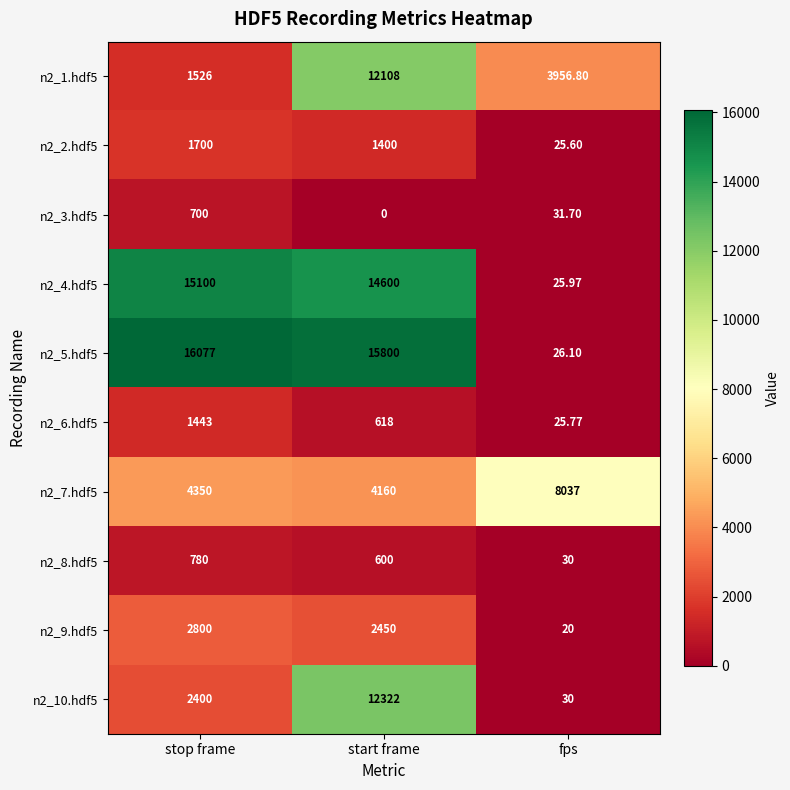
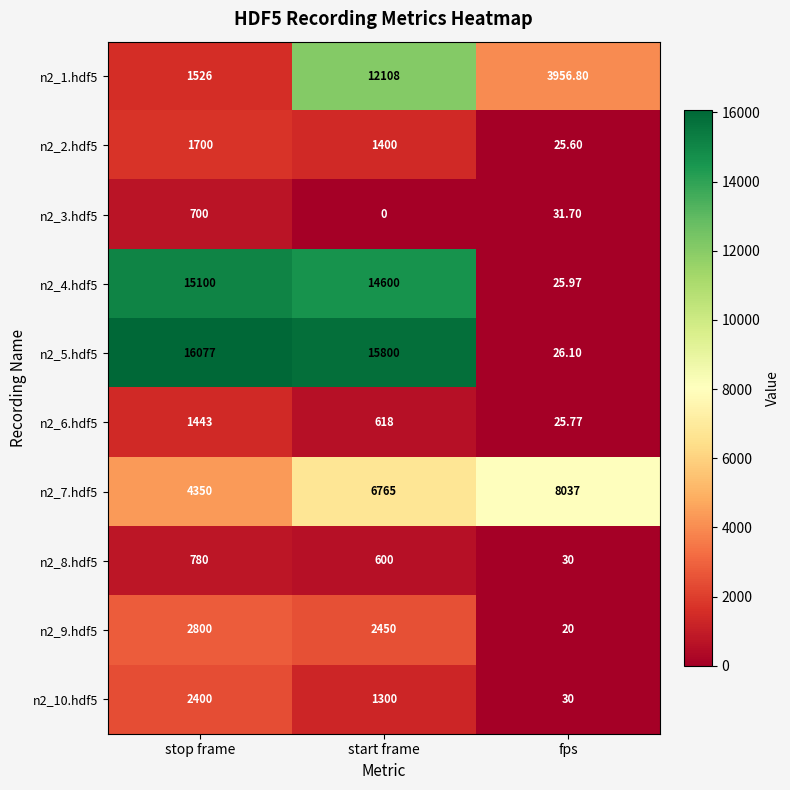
n2_7.hdf5, start frame: 4160 -> 6765
n2_10.hdf5, start frame: 12322 -> 1300
